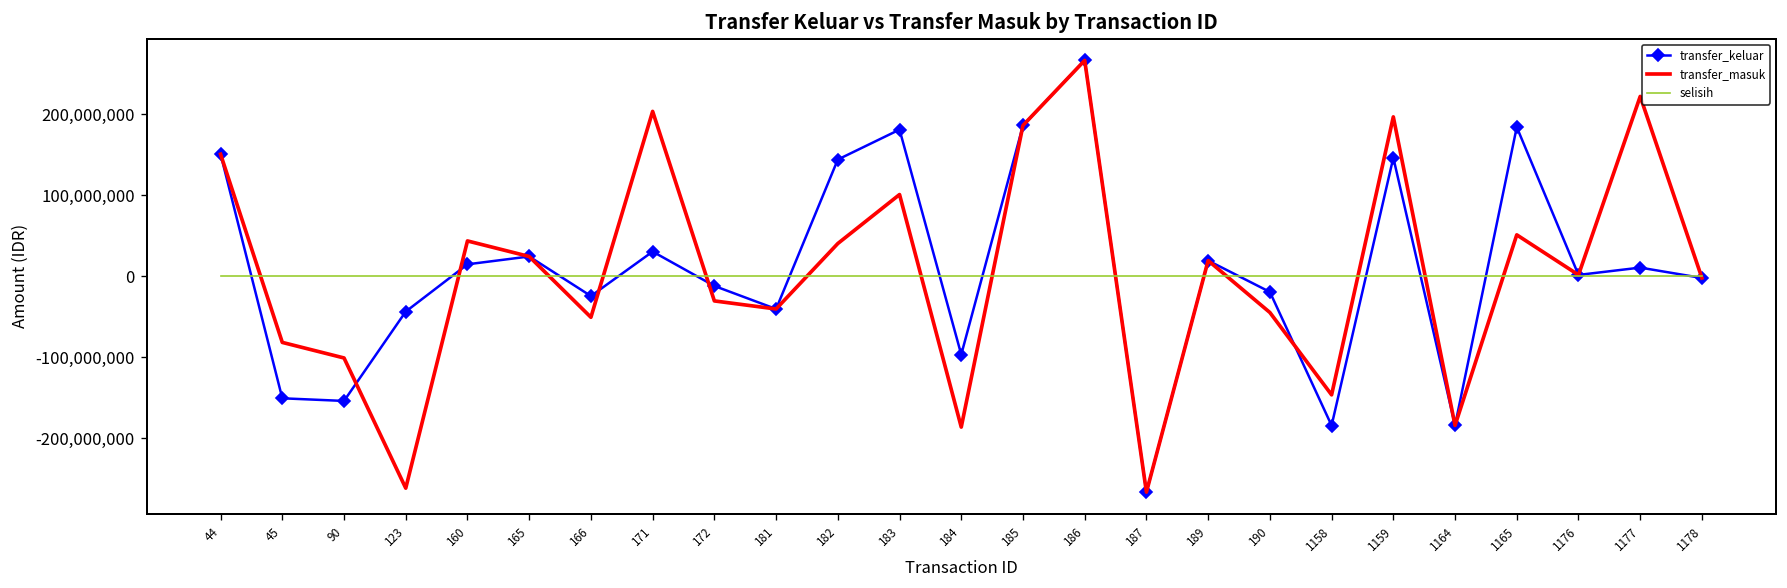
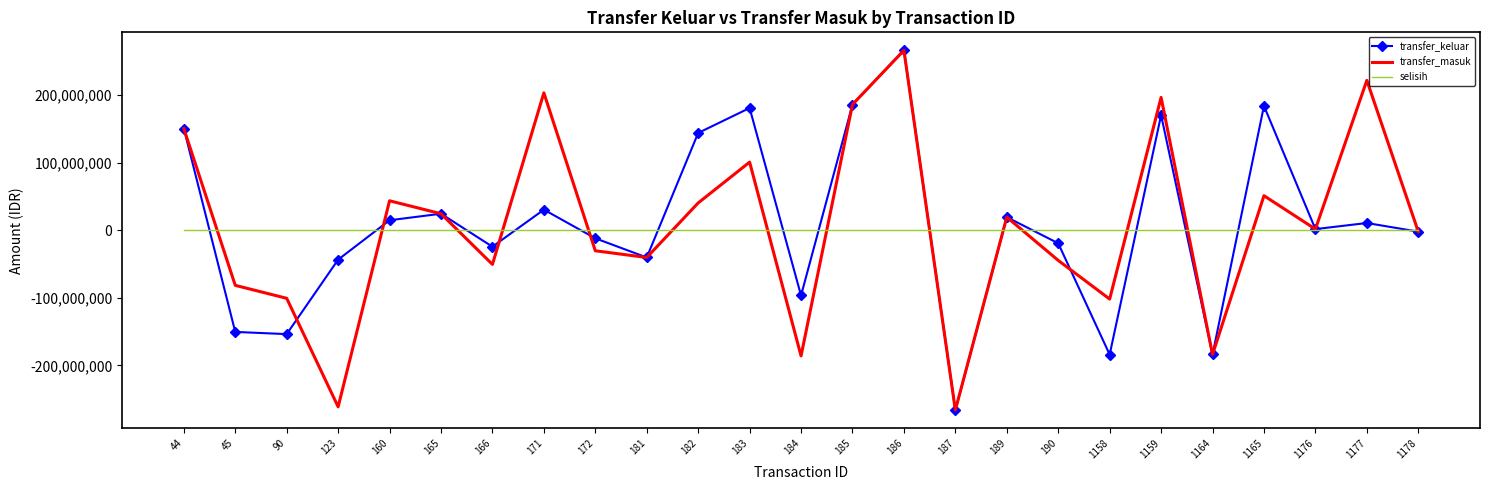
transfer_masuk, 1158: -150,000,000 -> -100,000,000
transfer_keluar, 1159: 150,000,000 -> 170,000,000
